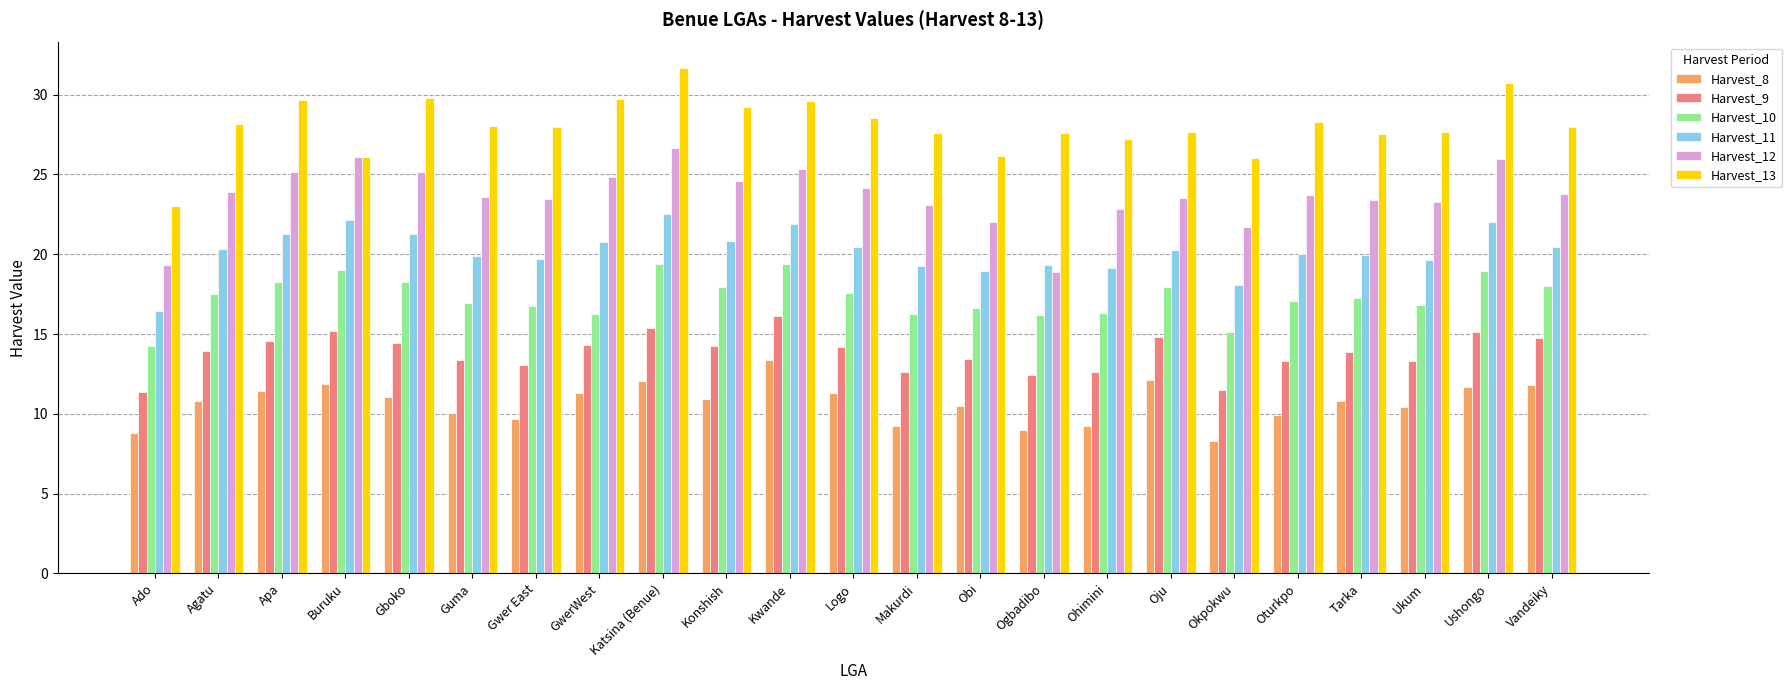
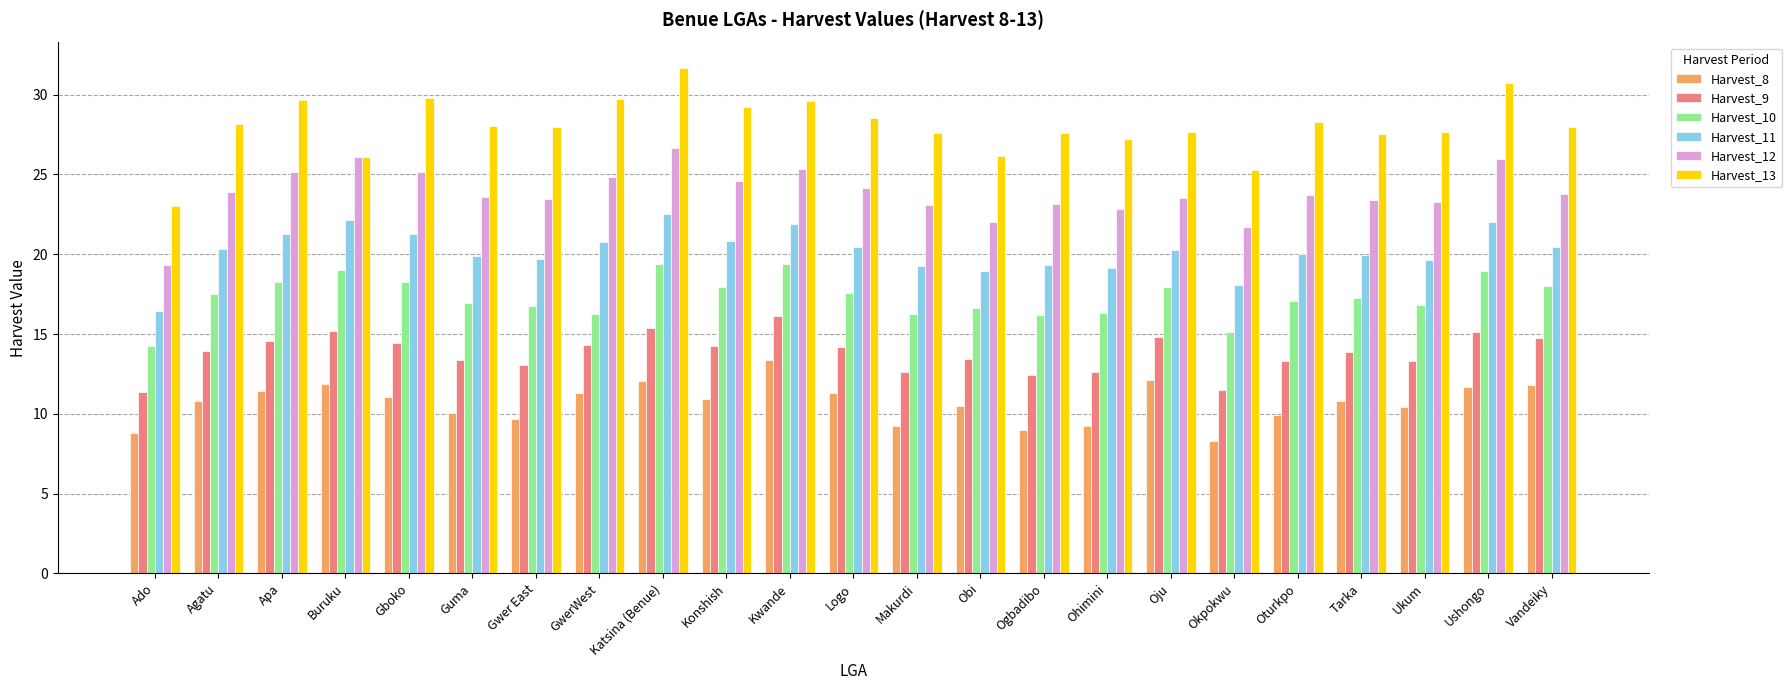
Harvest_12, Ogbadibo: 18.9 -> 23.2
Harvest_13, Okpokwu: 26.1 -> 25.3
